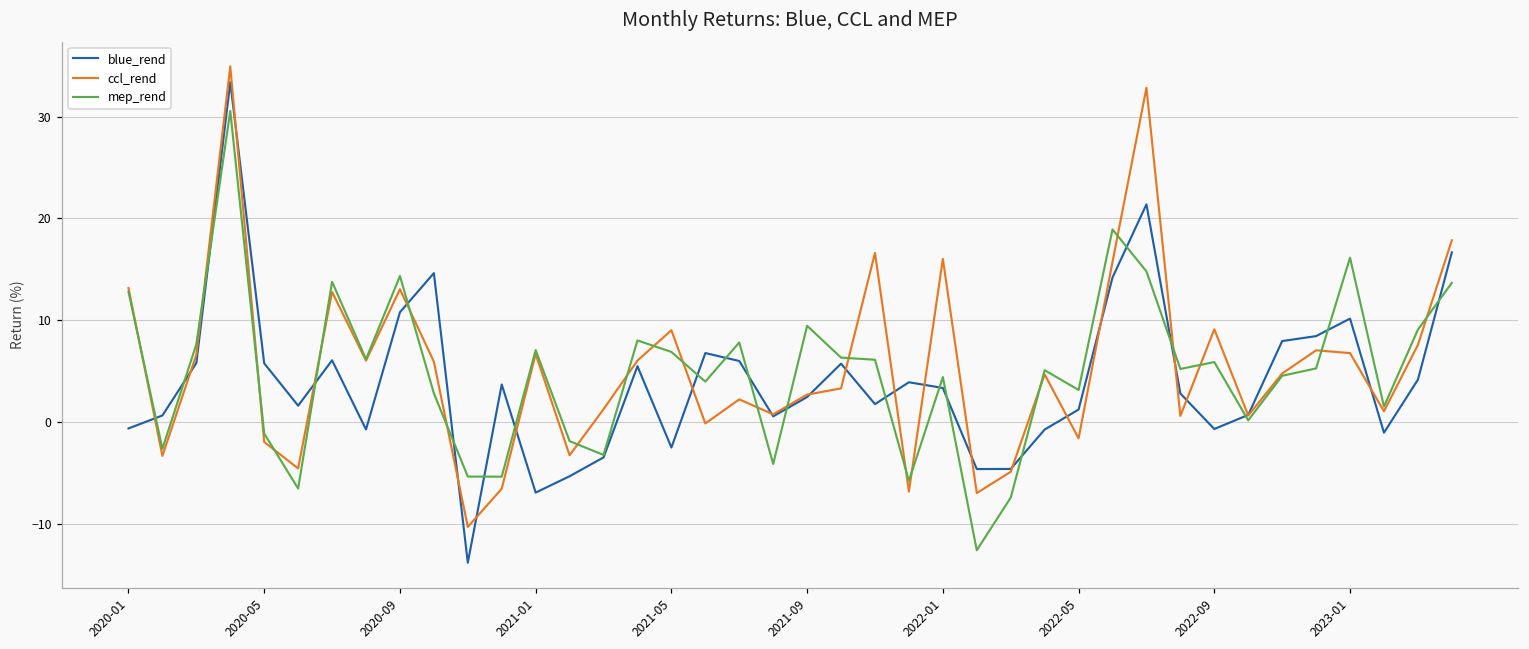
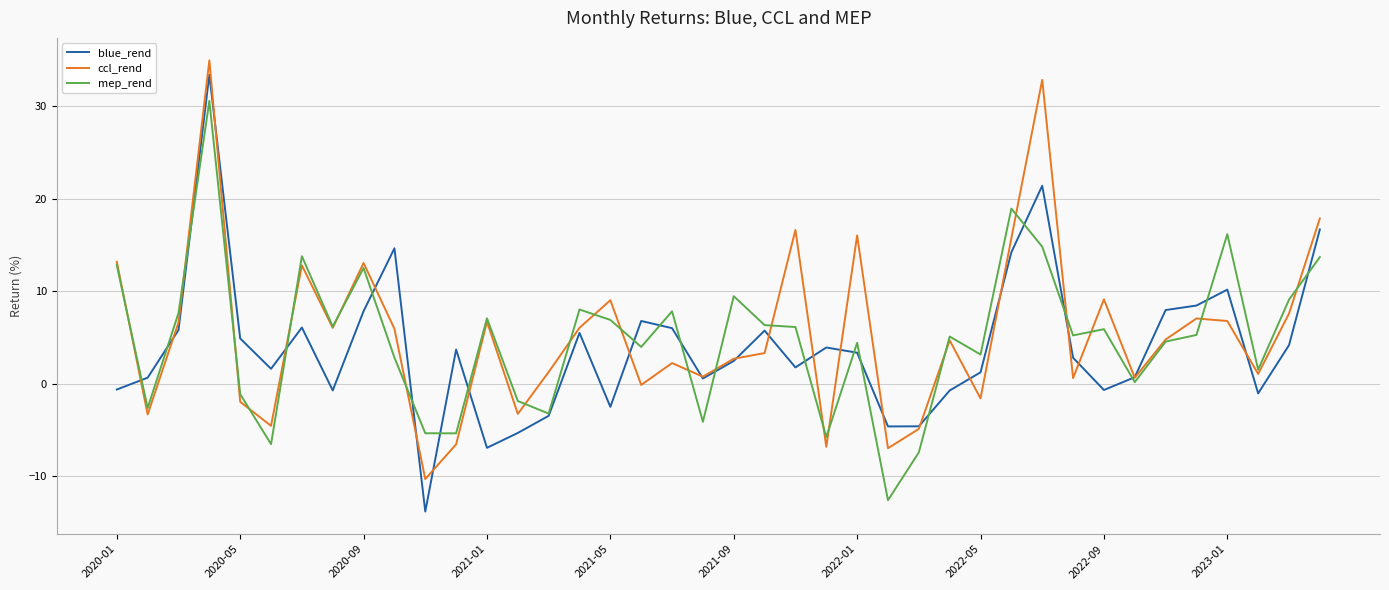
blue_rend, 2020-05: 6 -> 5
blue_rend, 2020-09: 11 -> 8
mep_rend, 2020-09: 14 -> 12
